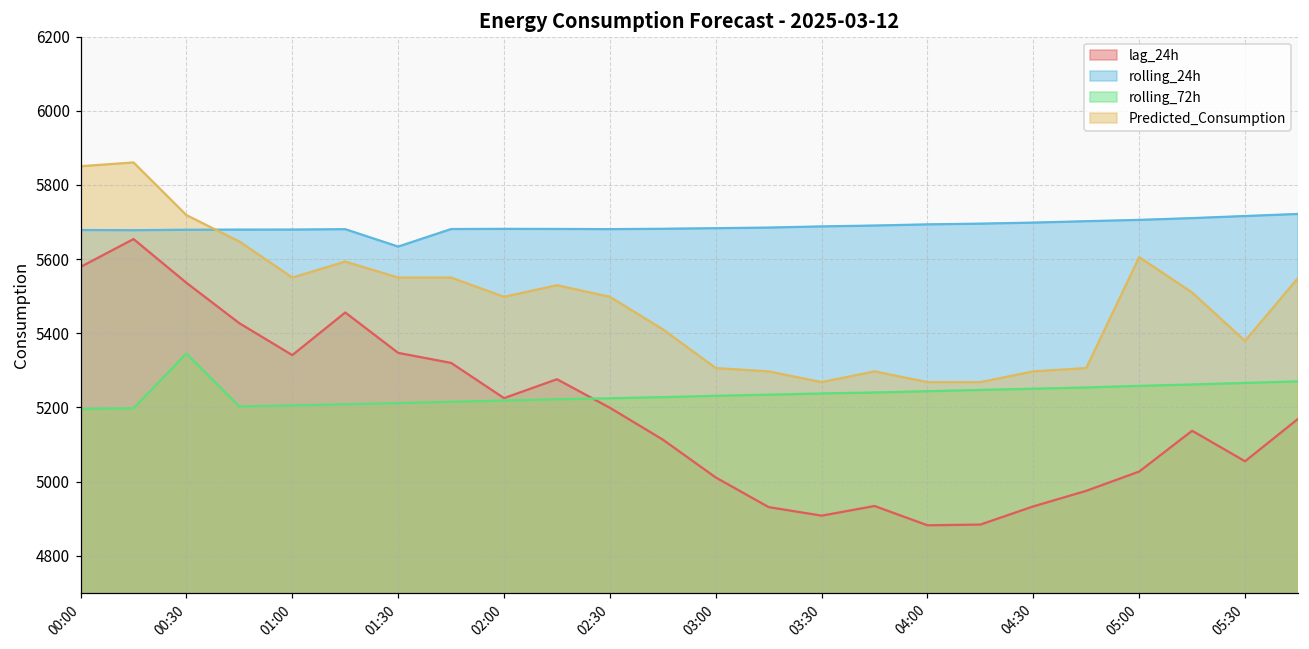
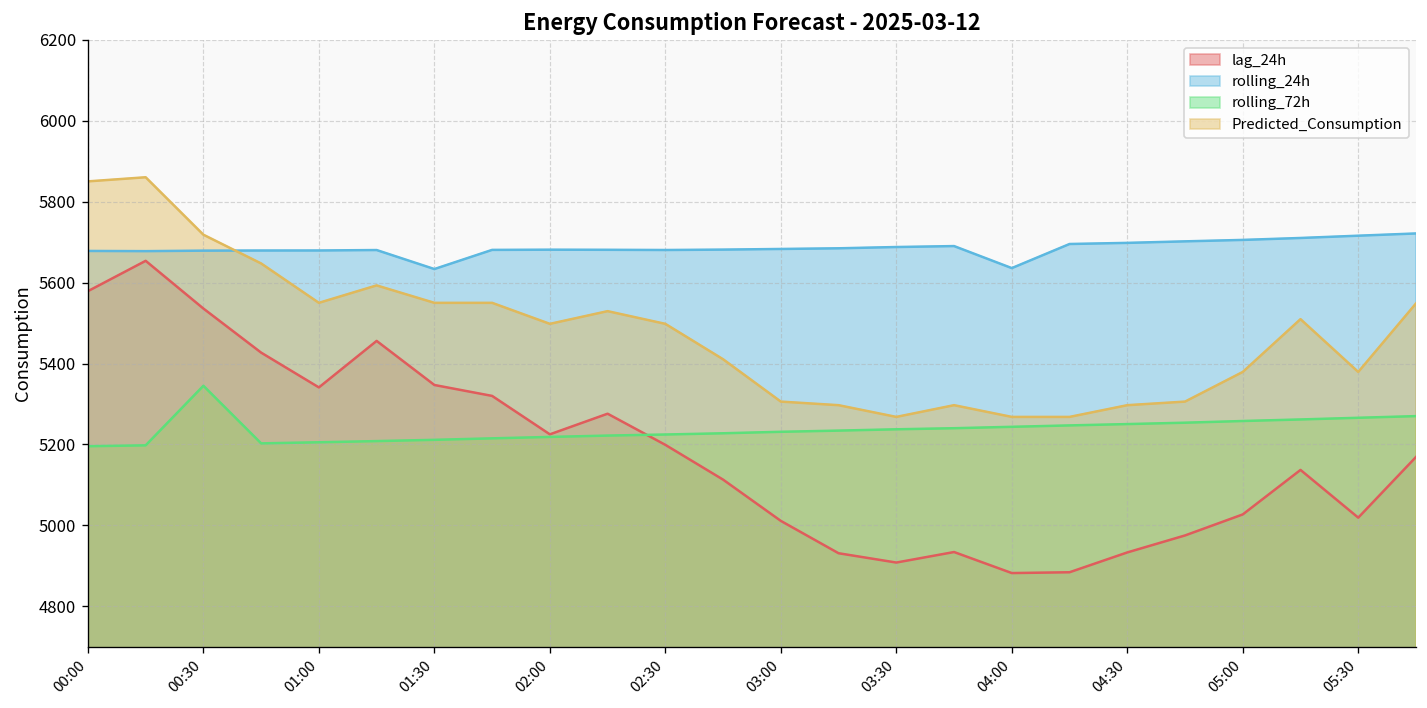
rolling_24h, 04:00: 5690 -> 5640
Predicted_Consumption, 05:00: 5610 -> 5380
lag_24h, 05:30: 5050 -> 5020
